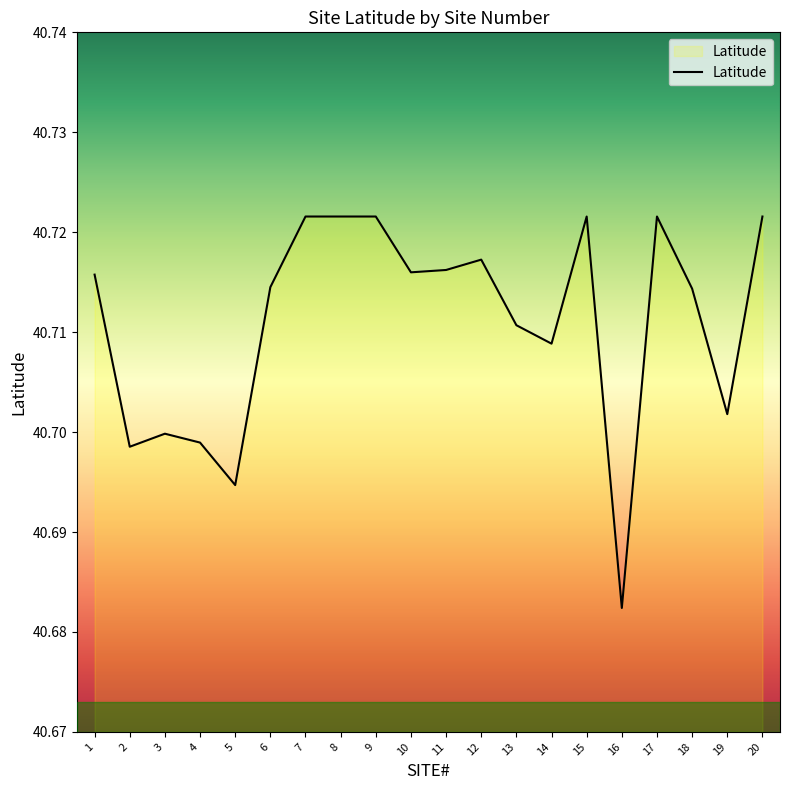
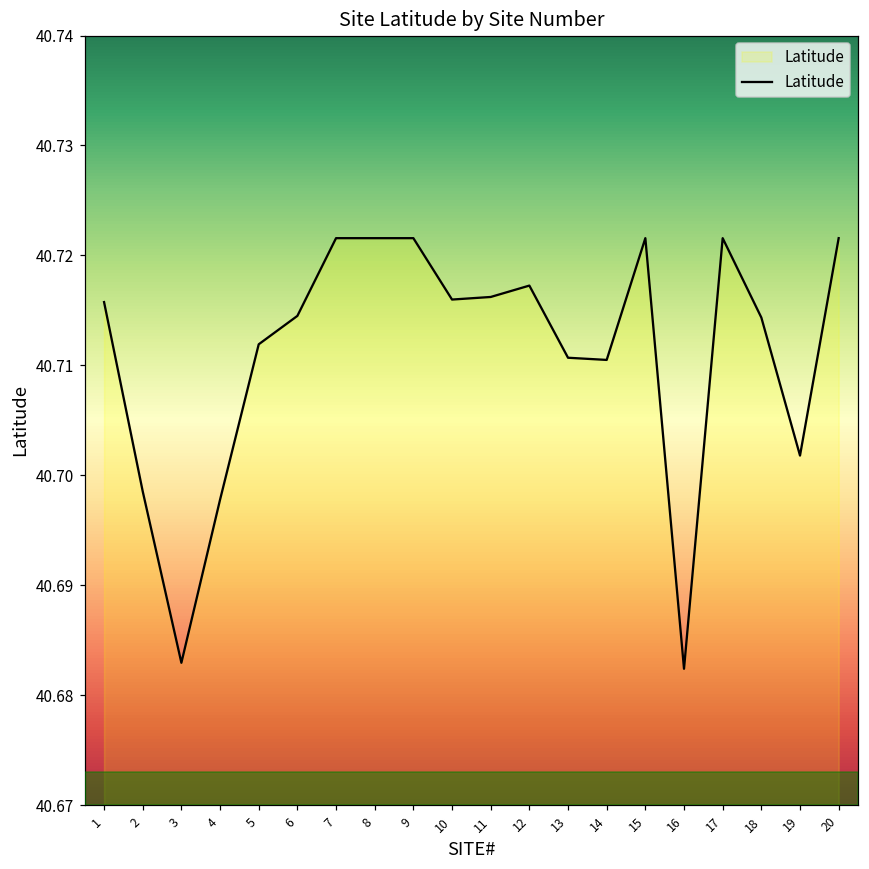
3: 40.700 -> 40.683
4: 40.699 -> 40.698
5: 40.695 -> 40.712
14: 40.709 -> 40.710
